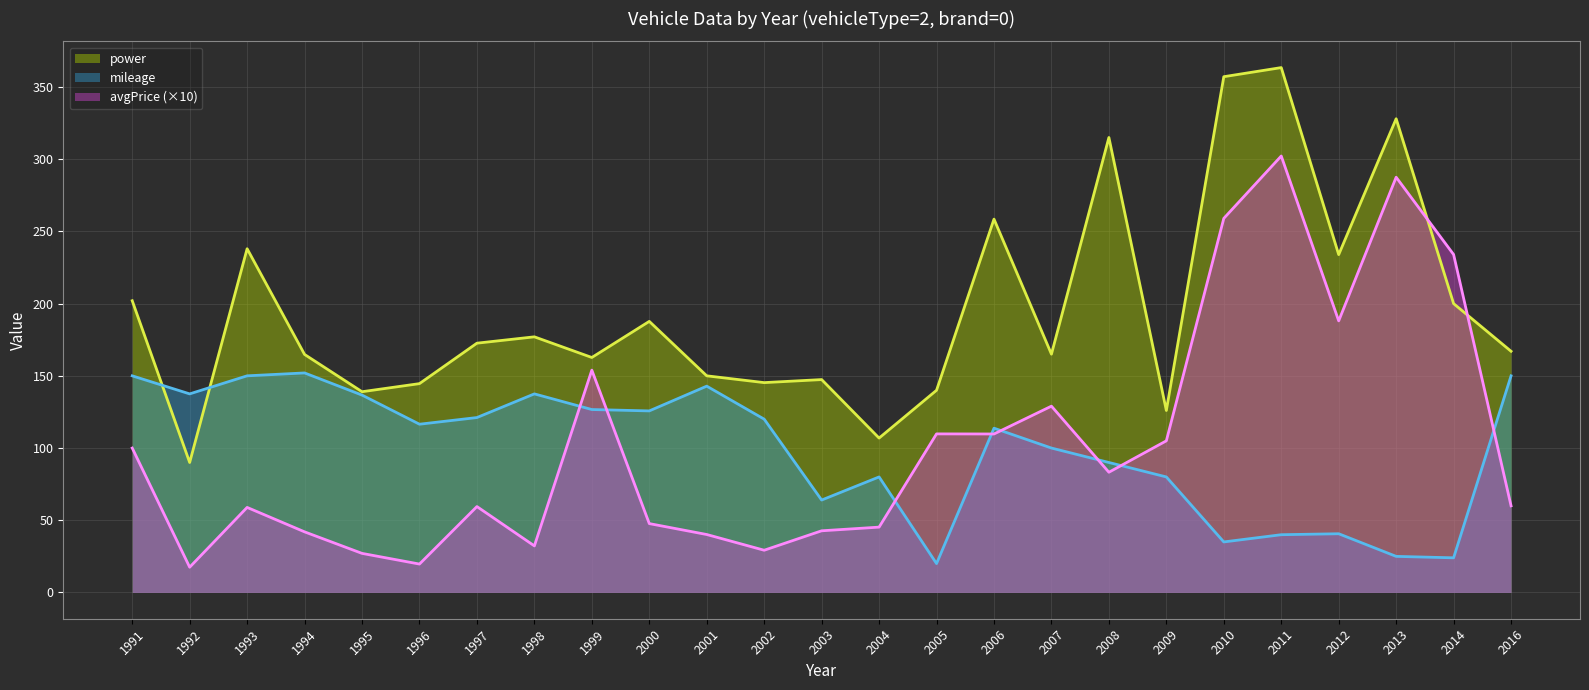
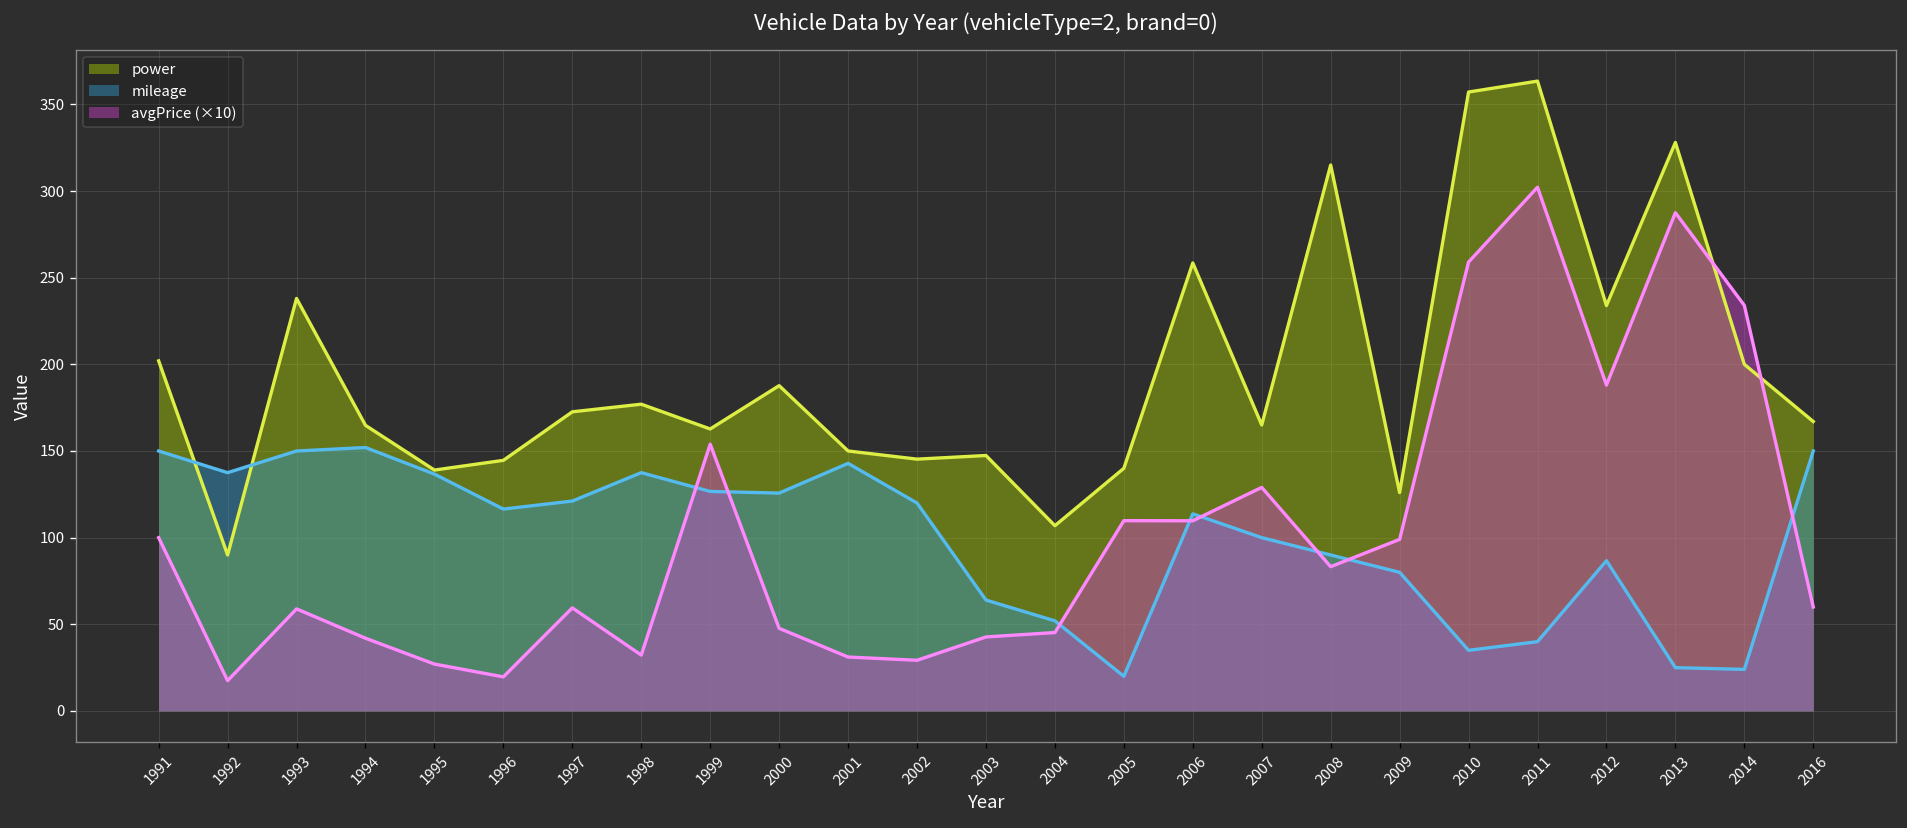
avgPrice (×10), 2001: 40 -> 31
mileage, 2004: 80 -> 52
avgPrice (×10), 2009: 105 -> 99
mileage, 2012: 41 -> 87
